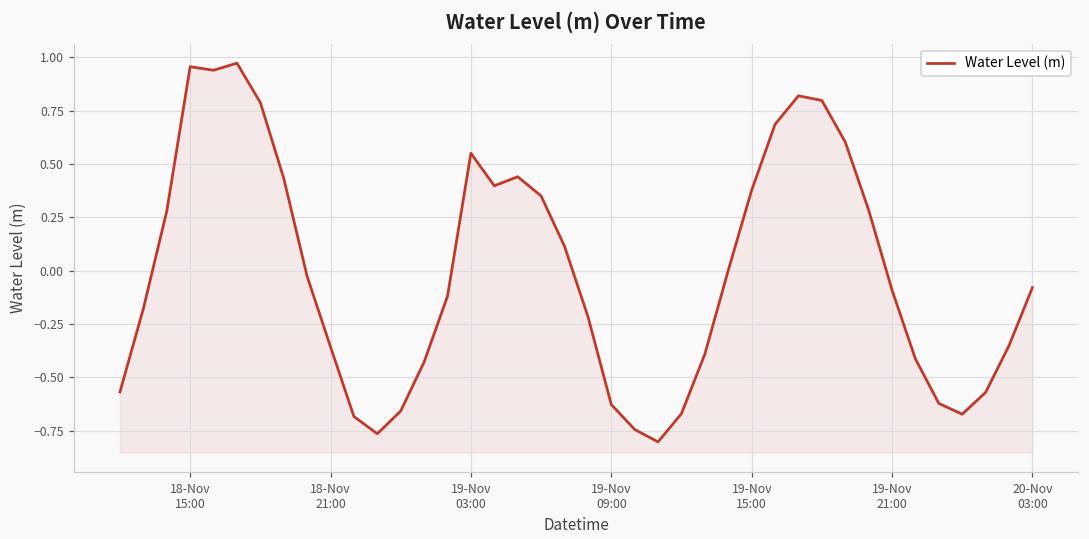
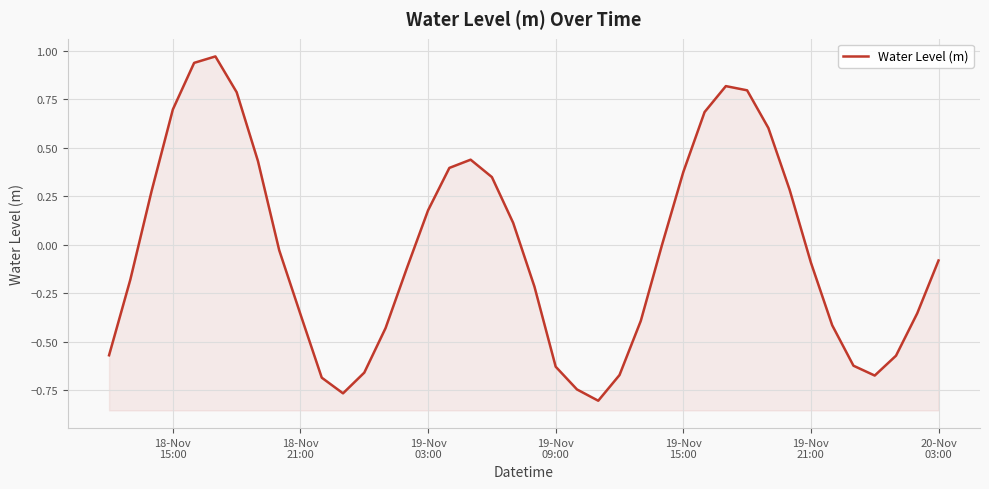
18-Nov 15:00: 0.96 -> 0.70
19-Nov 03:00: 0.55 -> 0.18
